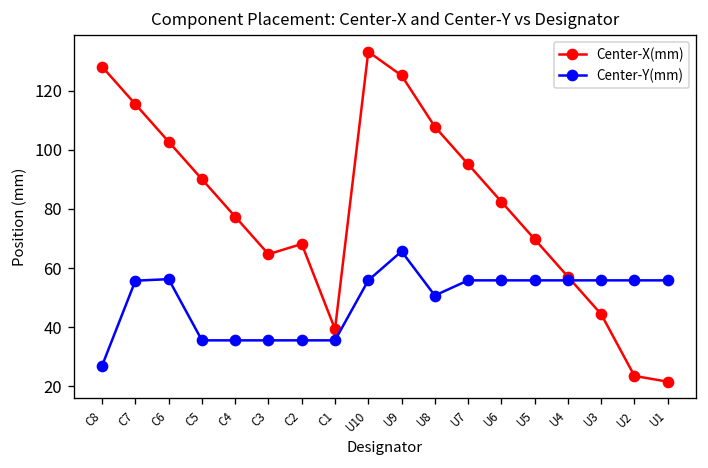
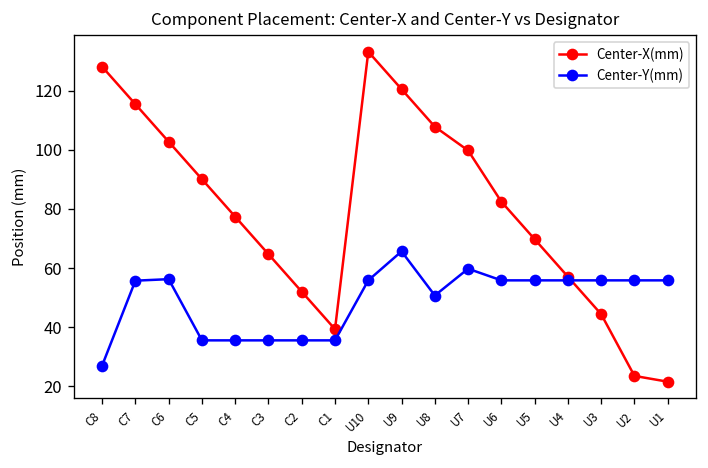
Center-X(mm), C2: 68 -> 52
Center-X(mm), U9: 125 -> 121
Center-X(mm), U7: 95 -> 100
Center-Y(mm), U7: 56 -> 60
